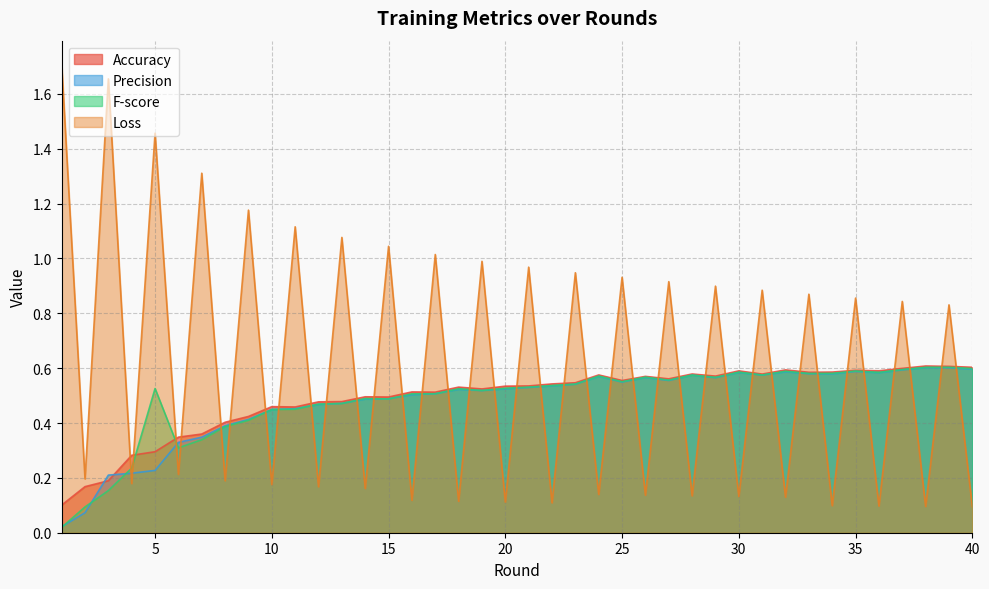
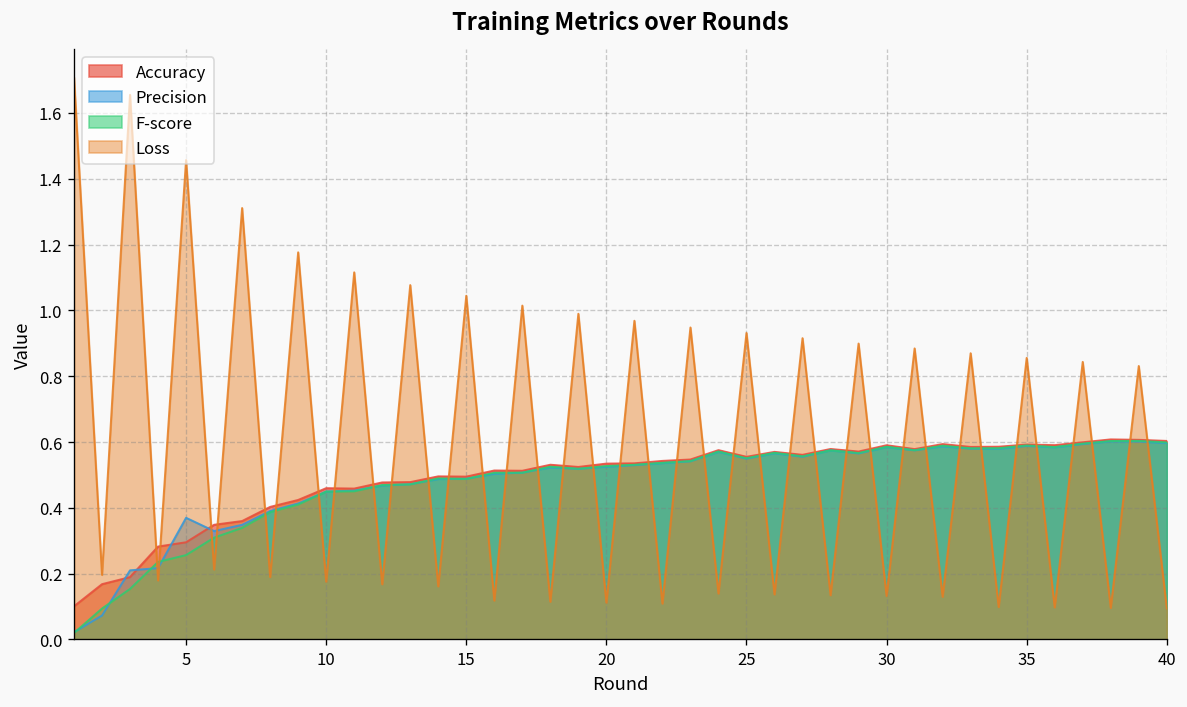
Precision, 5: 0.23 -> 0.37
F-score, 5: 0.53 -> 0.26
